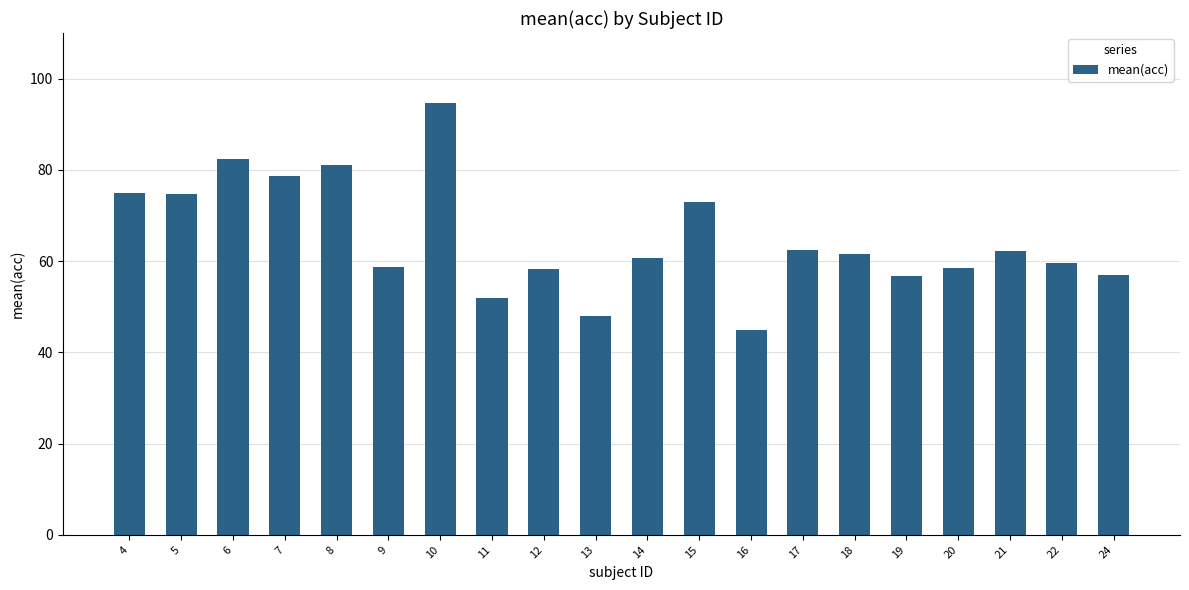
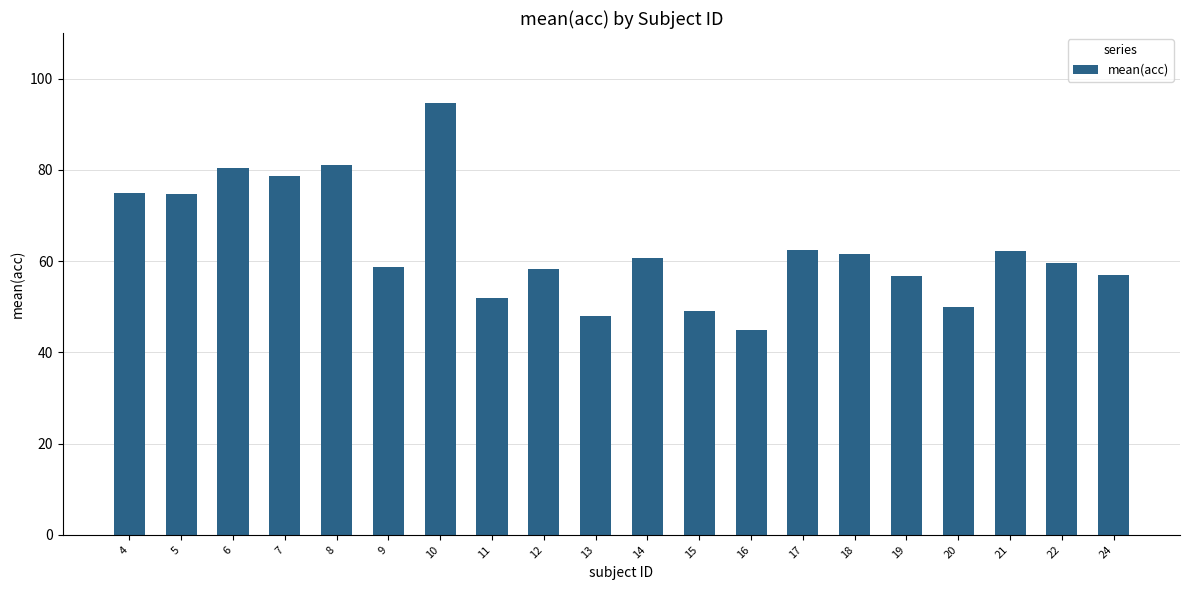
6: 82 -> 80
15: 73 -> 49
20: 58 -> 50
